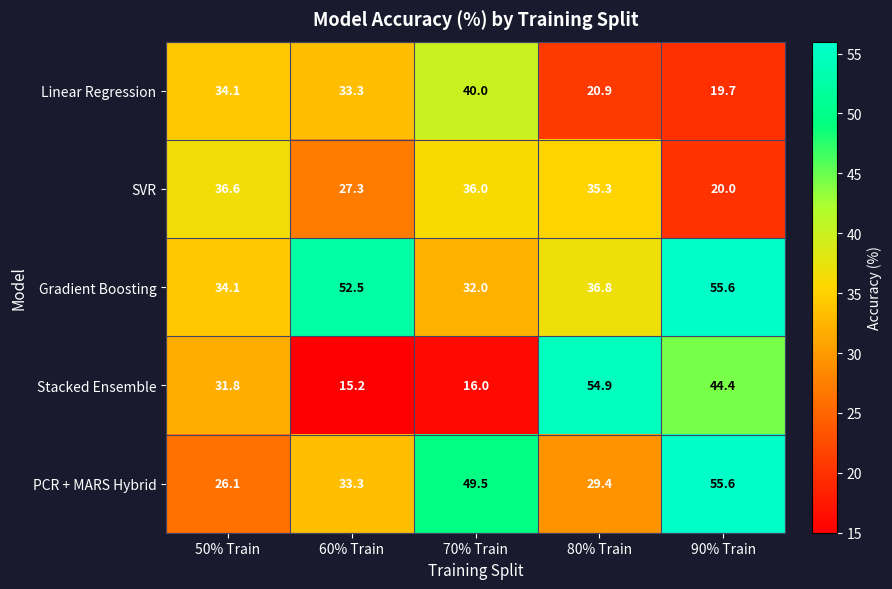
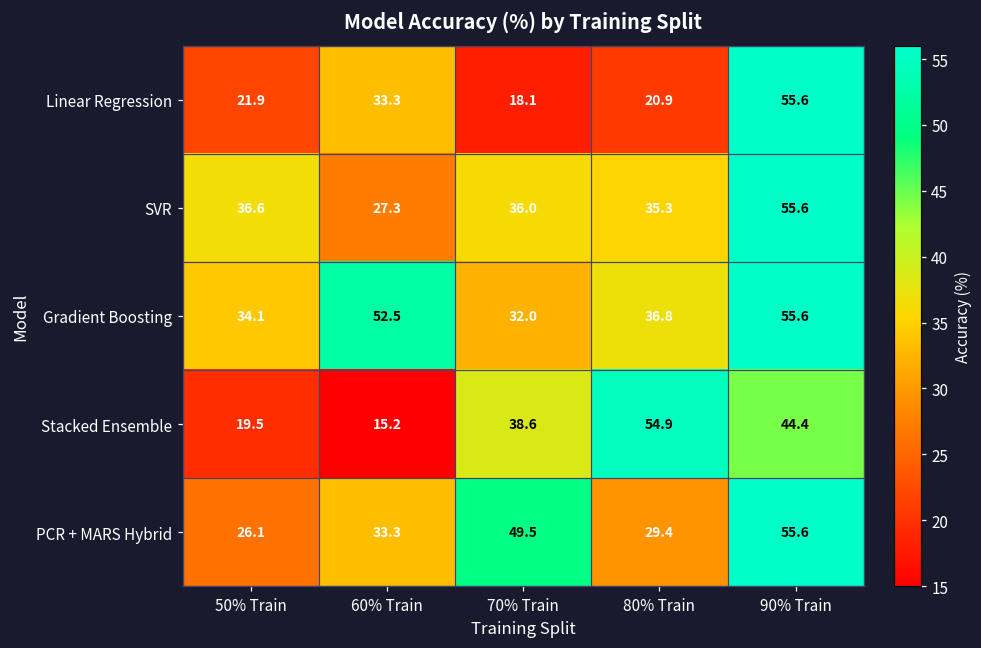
Linear Regression, 50% Train: 34.1 -> 21.9
Linear Regression, 70% Train: 40.0 -> 18.1
Linear Regression, 90% Train: 19.7 -> 55.6
SVR, 90% Train: 20.0 -> 55.6
Stacked Ensemble, 50% Train: 31.8 -> 19.5
Stacked Ensemble, 70% Train: 16.0 -> 38.6
